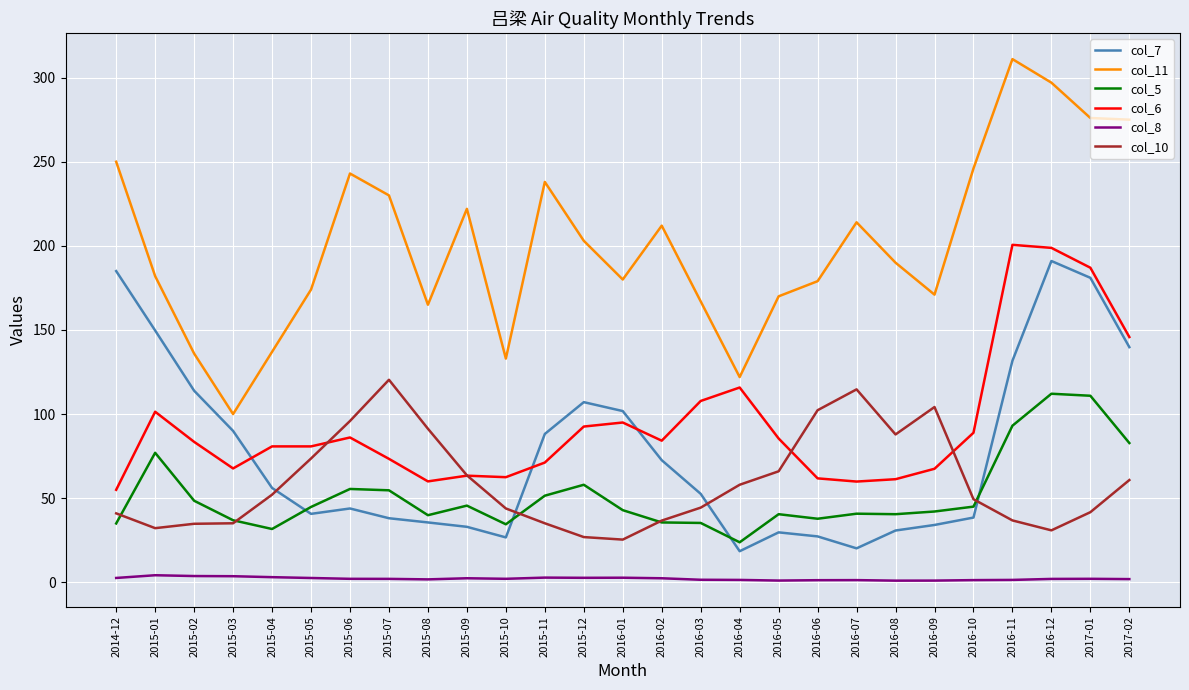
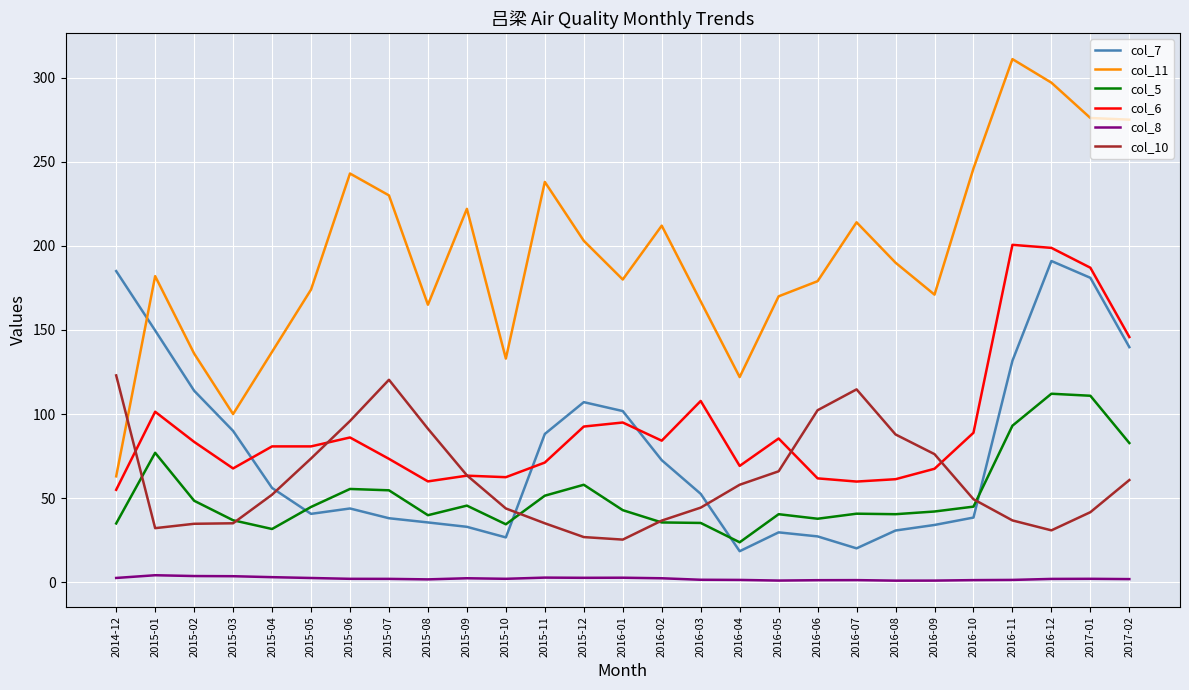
col_11, 2014-12: 250 -> 63
col_10, 2014-12: 41 -> 123
col_6, 2016-04: 116 -> 69
col_10, 2016-09: 104 -> 76
